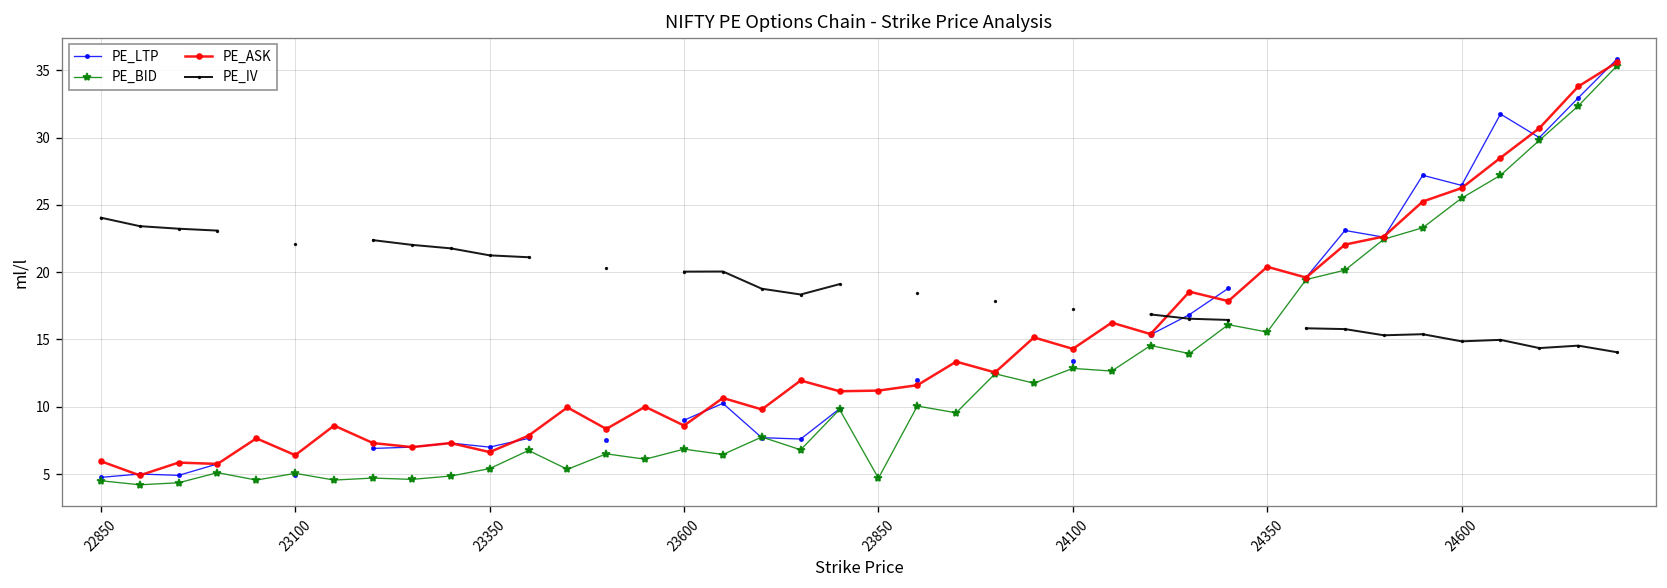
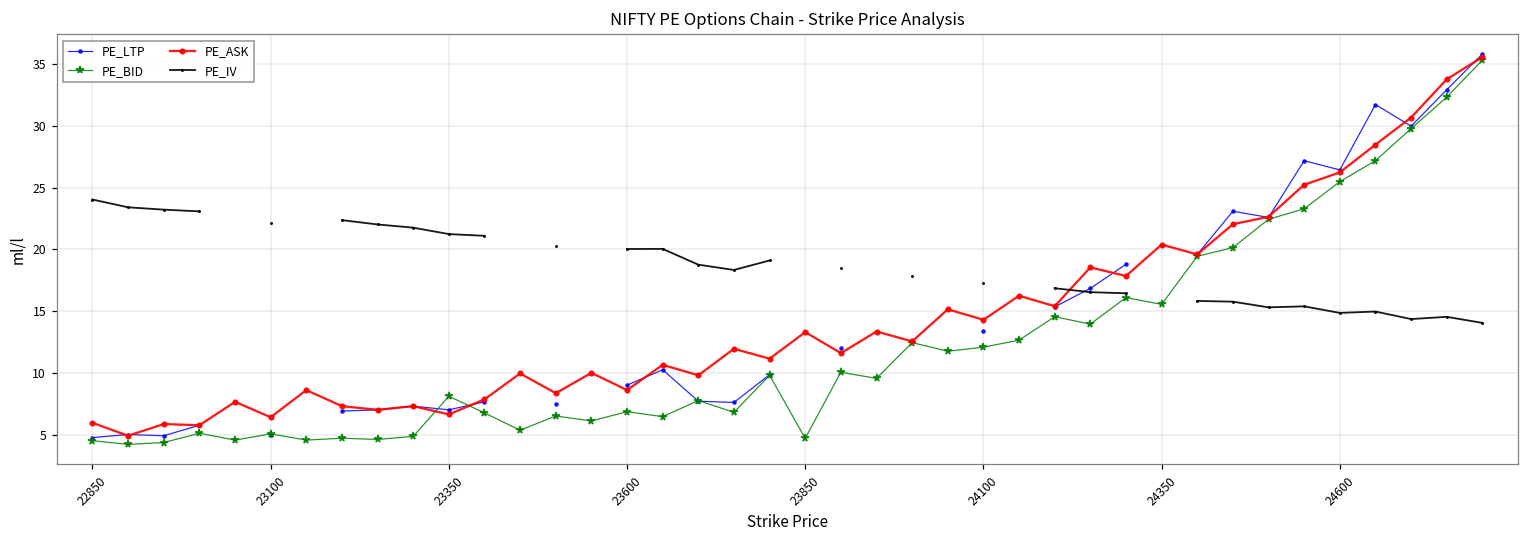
PE_BID, 23350: 5.4 -> 8.1
PE_ASK, 23850: 11.2 -> 13.3
PE_BID, 24100: 12.9 -> 12.1
